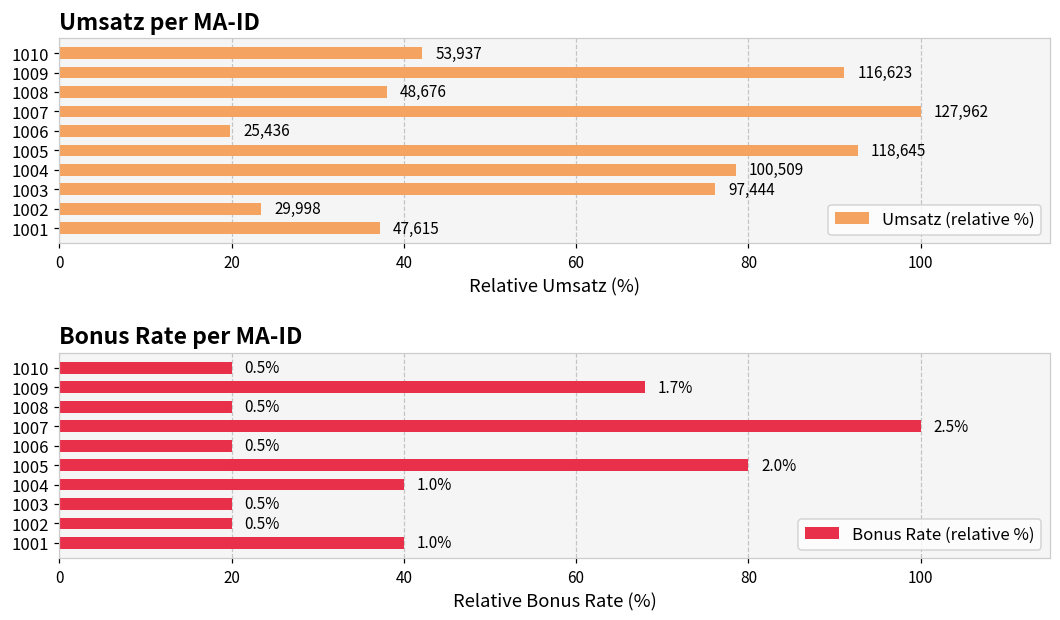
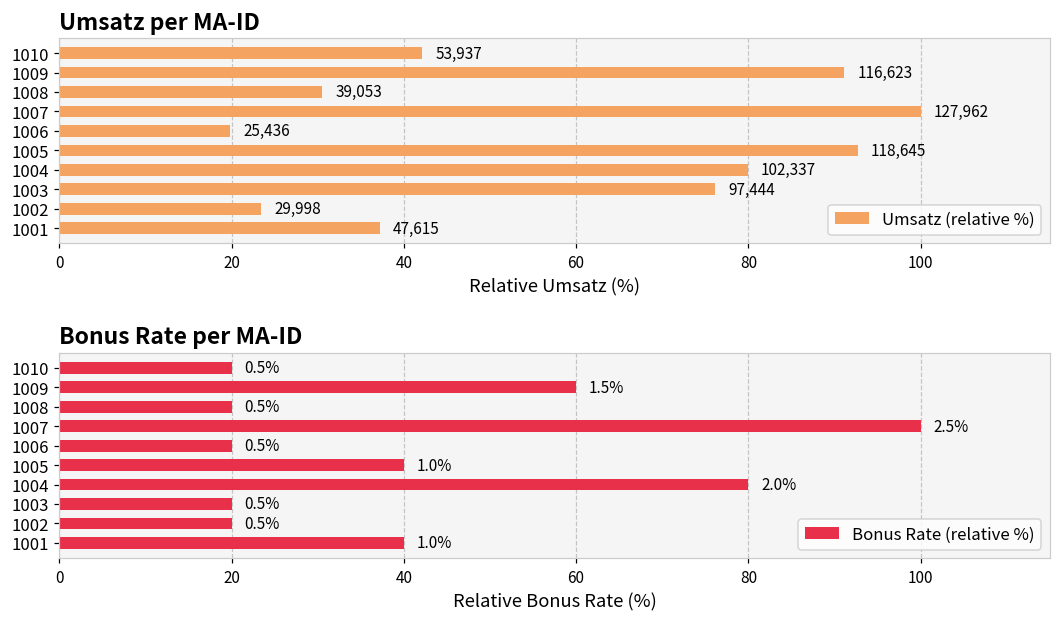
Umsatz per MA-ID, 1008: 48,676 -> 39,053
Umsatz per MA-ID, 1004: 100,509 -> 102,337
Bonus Rate per MA-ID, 1009: 1.7% -> 1.5%
Bonus Rate per MA-ID, 1005: 2.0% -> 1.0%
Bonus Rate per MA-ID, 1004: 1.0% -> 2.0%
